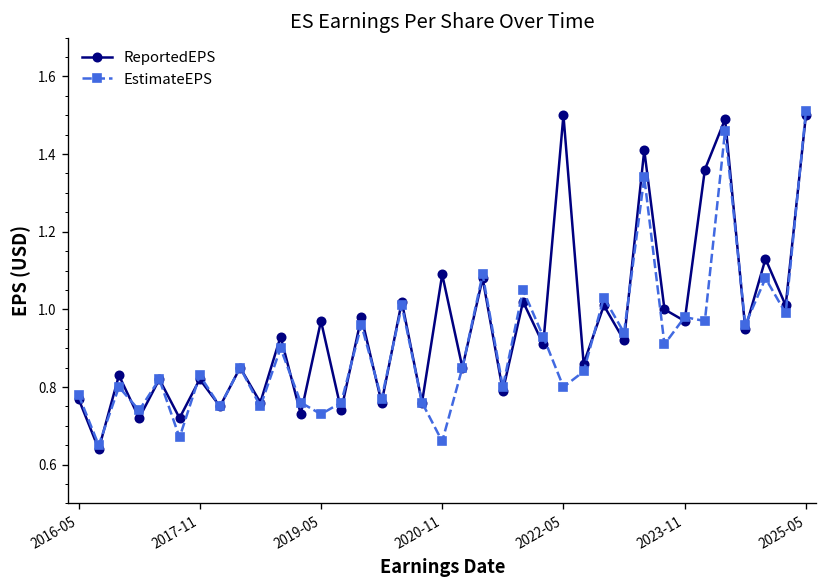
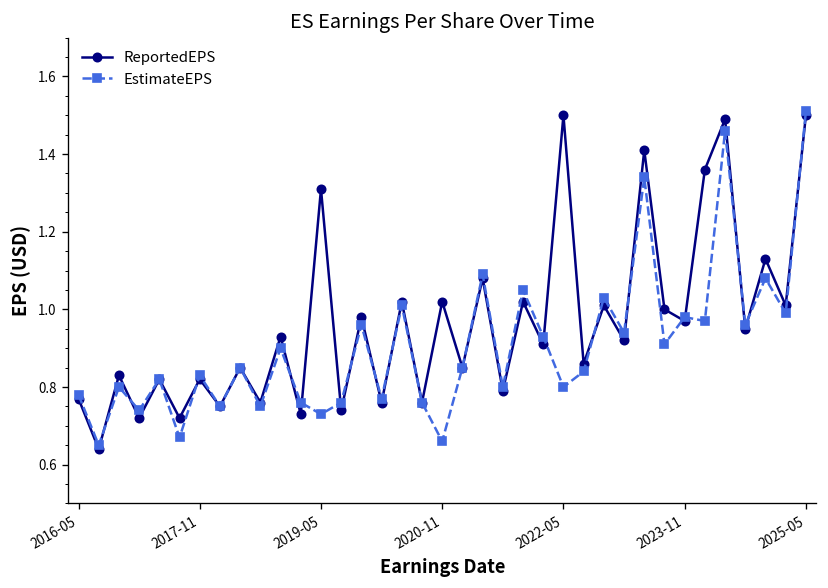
ReportedEPS, 2019-05: 0.97 -> 1.31
ReportedEPS, 2020-11: 1.09 -> 1.02
